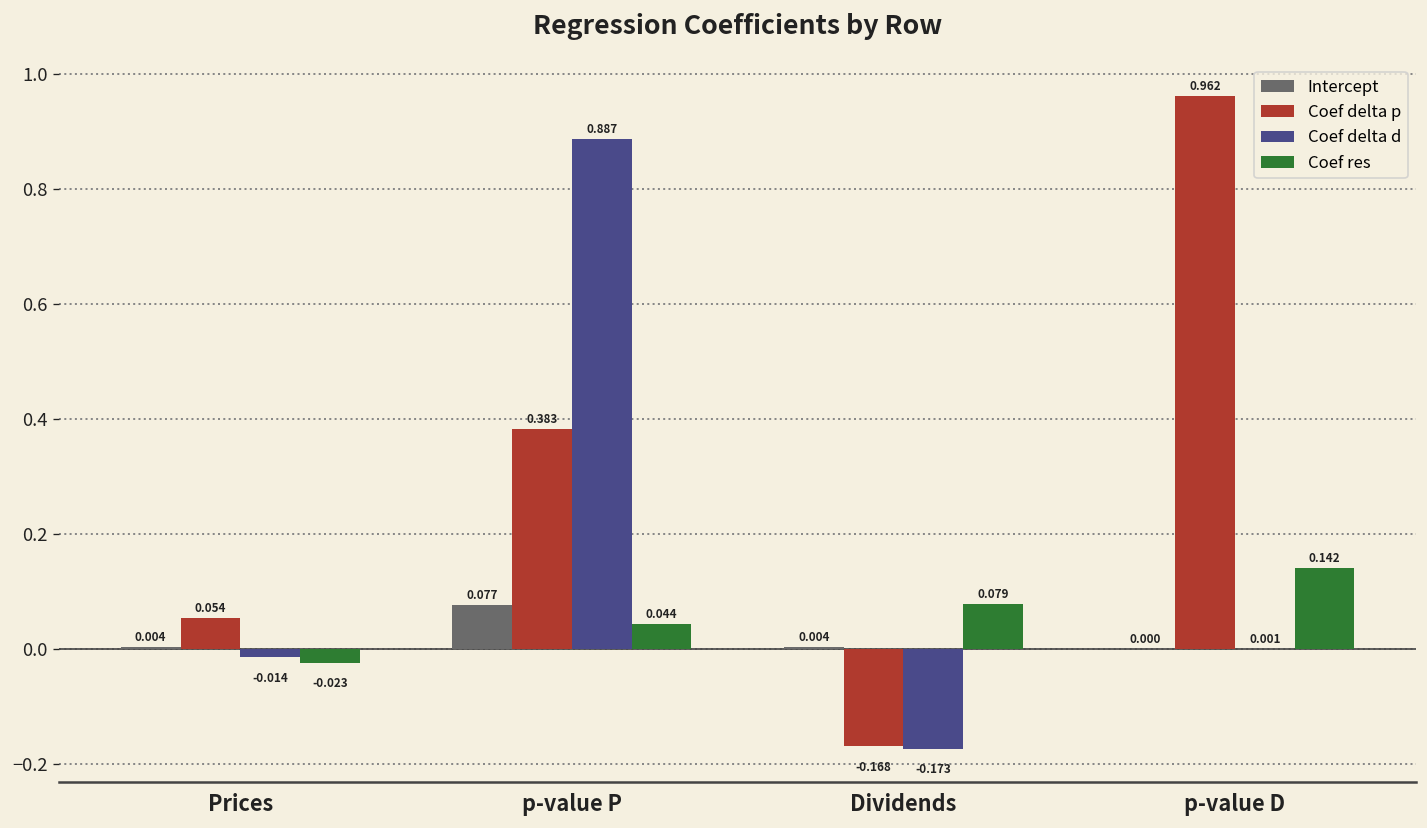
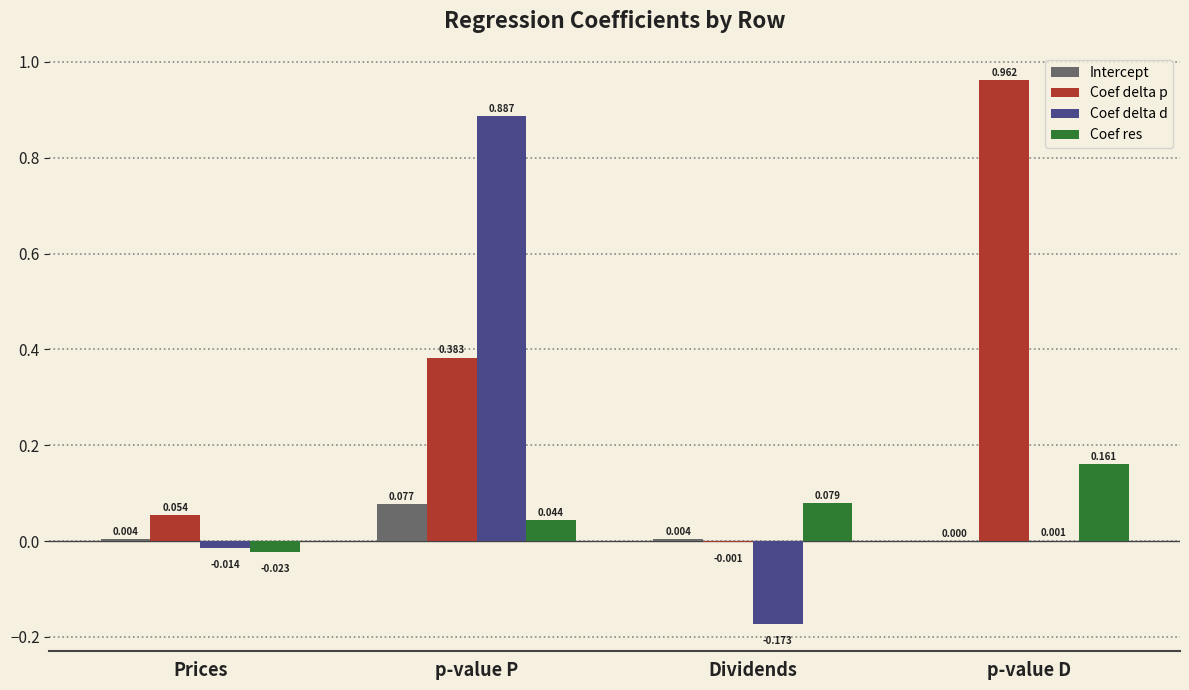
Coef delta p, Dividends: -0.168 -> -0.001
Coef res, p-value D: 0.142 -> 0.161
